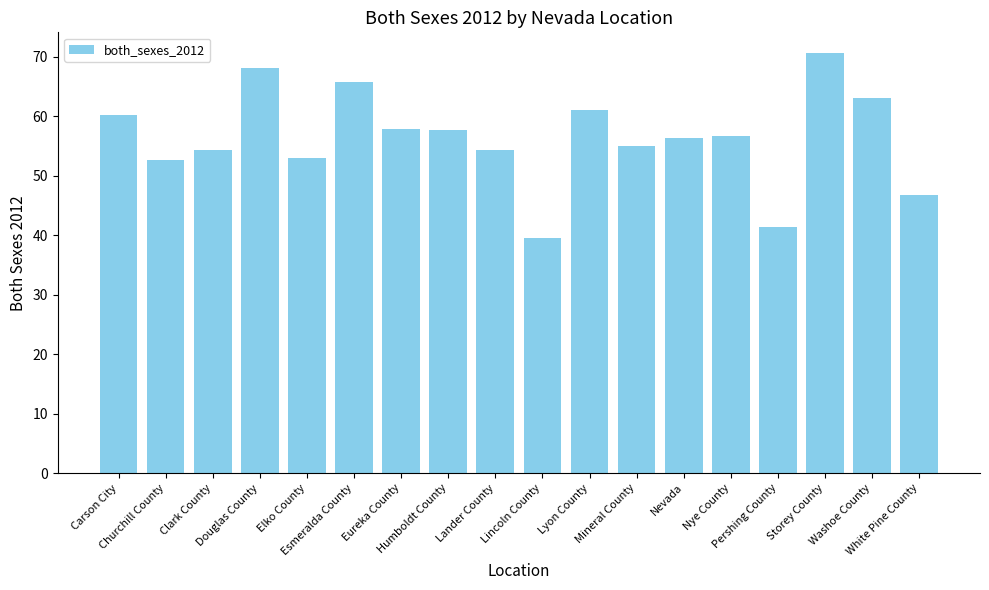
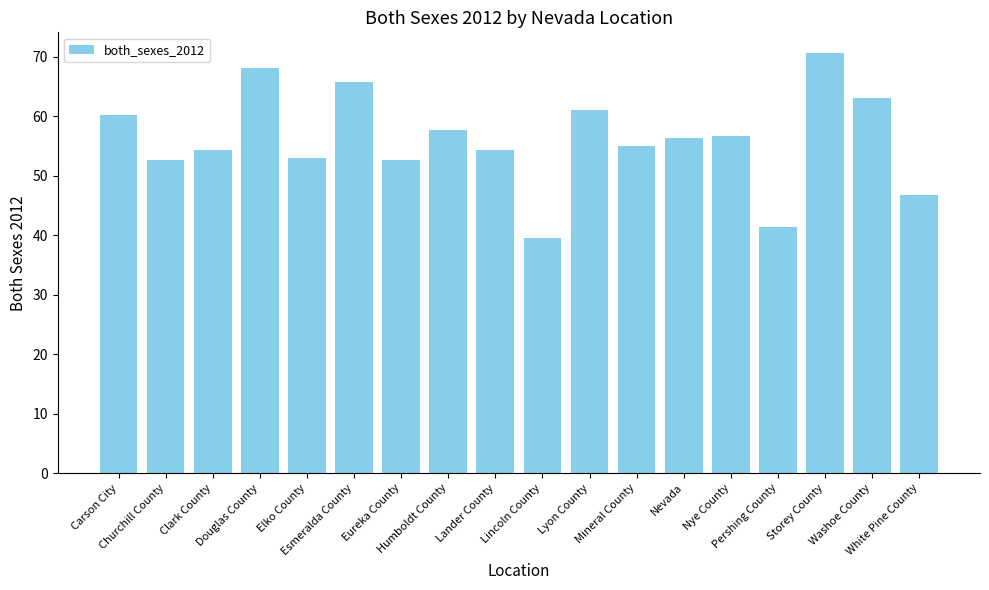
Eureka County: 58 -> 53
